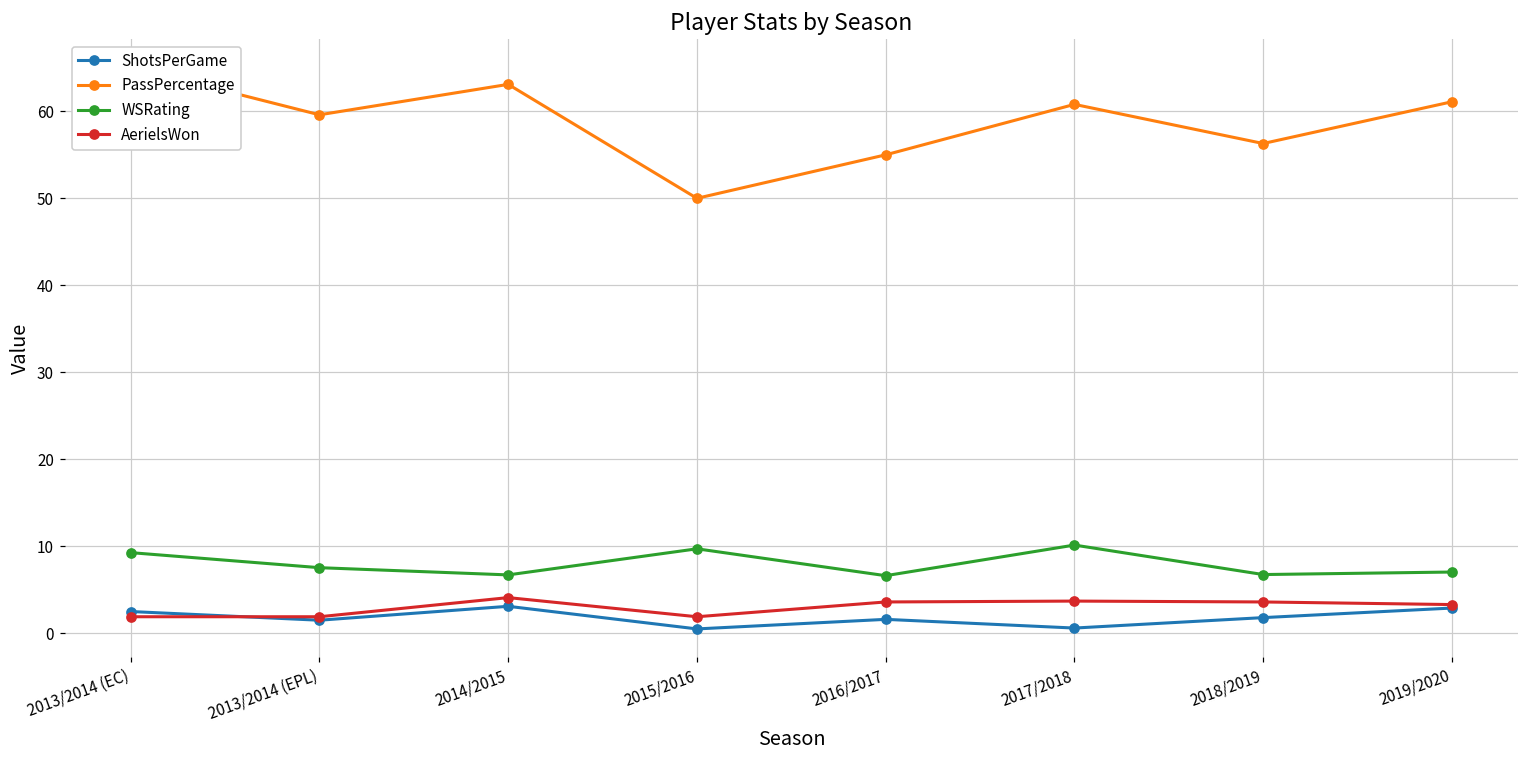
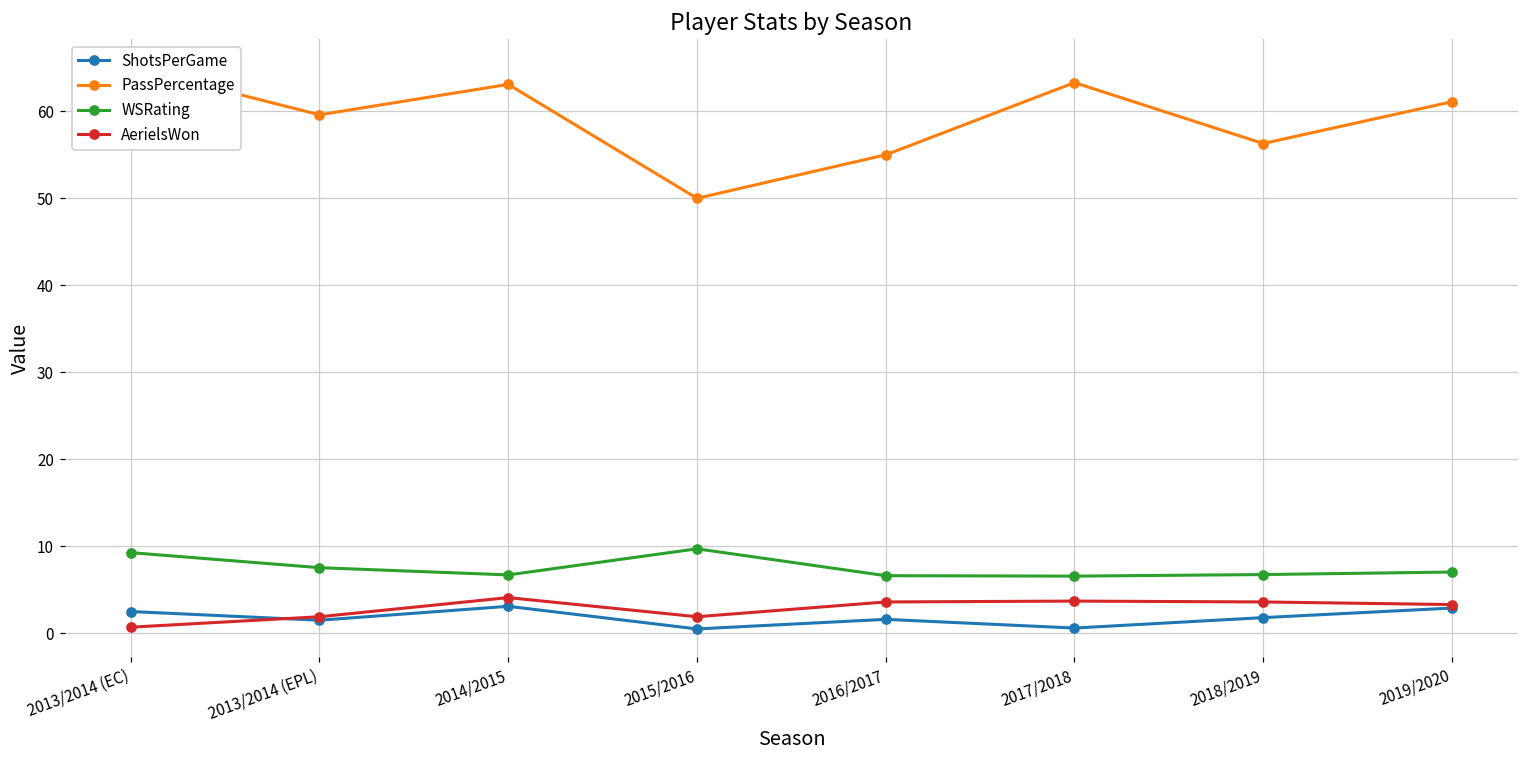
AerielsWon, 2013/2014 (EC): 2 -> 1
PassPercentage, 2017/2018: 61 -> 63
WSRating, 2017/2018: 10 -> 7
